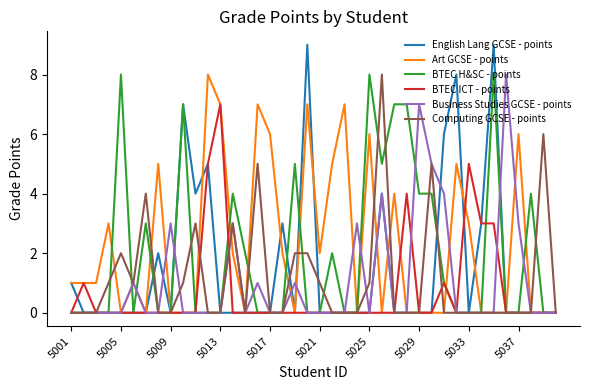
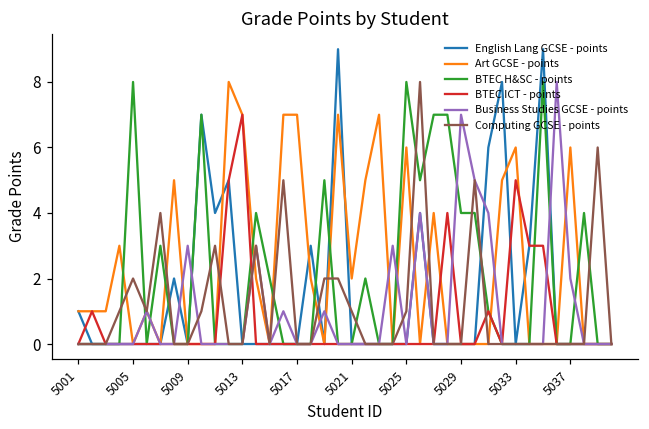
Art GCSE - points, 5017: 6 -> 7
Art GCSE - points, 5033: 3 -> 6
Business Studies GCSE - points, 5037: 3 -> 2
